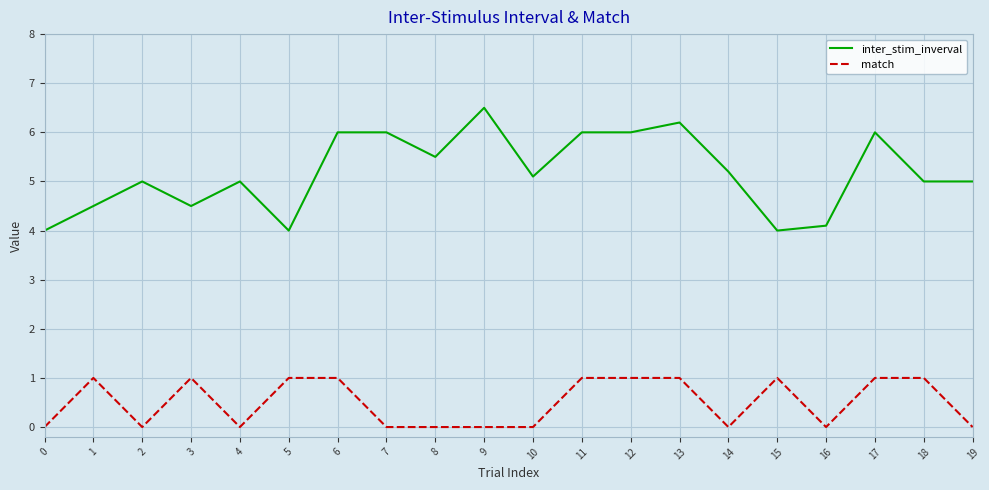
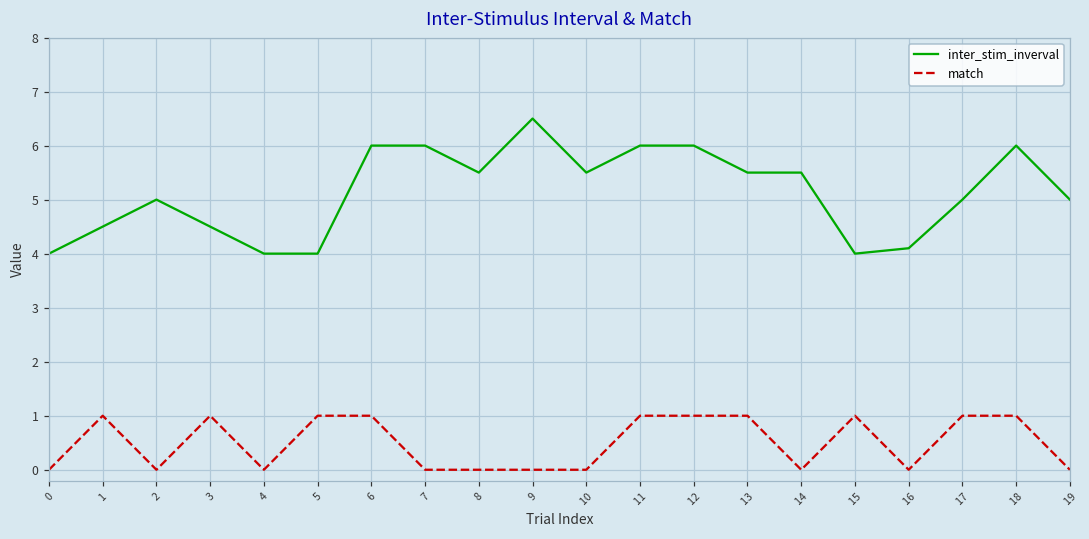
inter_stim_inverval, 4: 5 -> 4
inter_stim_inverval, 10: 5.1 -> 5.5
inter_stim_inverval, 13: 6.2 -> 5.5
inter_stim_inverval, 14: 5.2 -> 5.5
inter_stim_inverval, 17: 6 -> 5
inter_stim_inverval, 18: 5 -> 6
